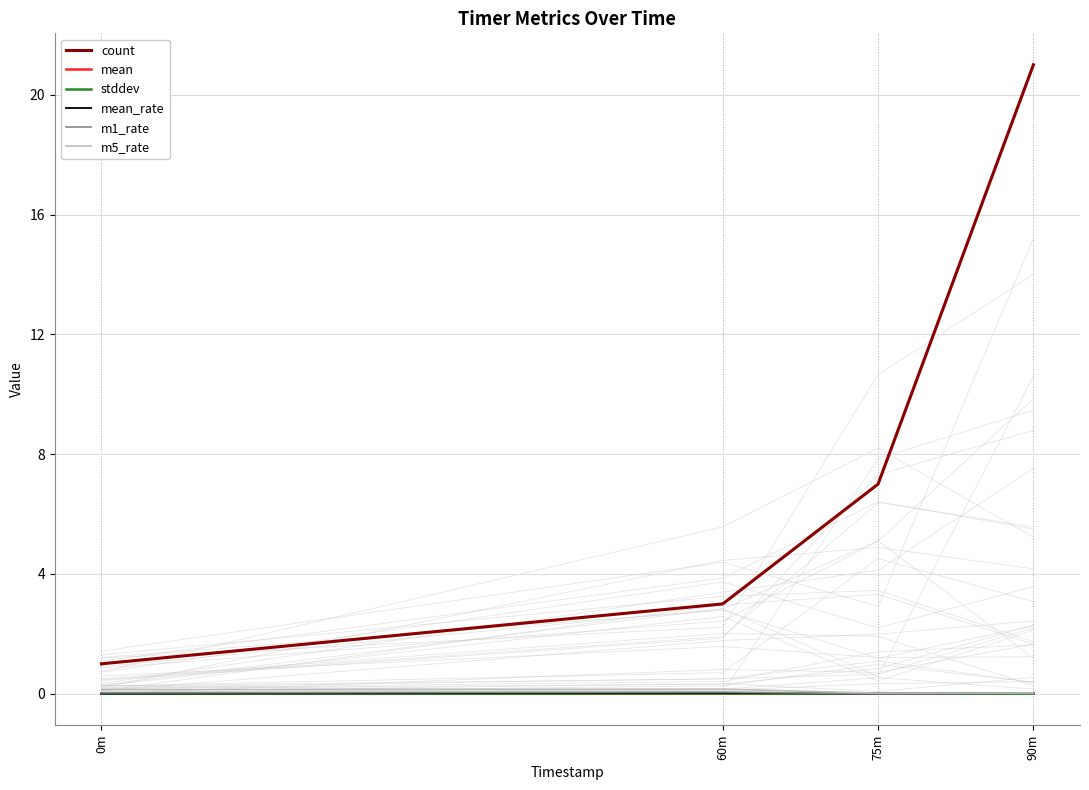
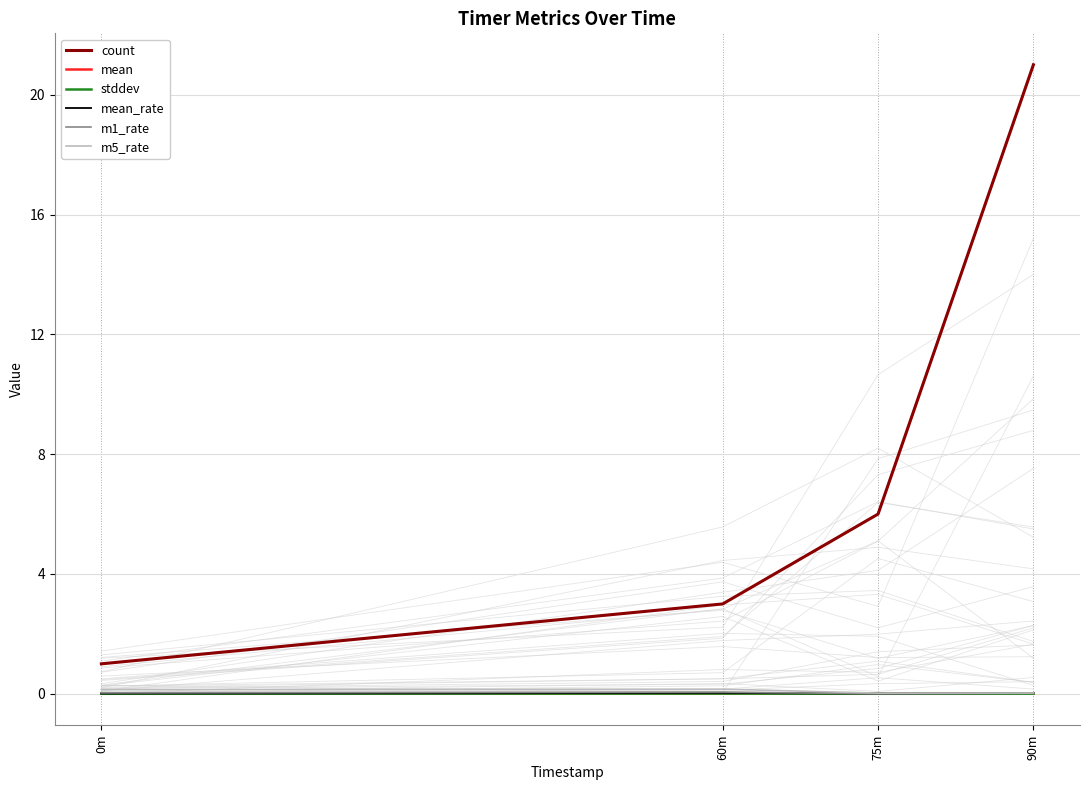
count, 75m: 7 -> 6
